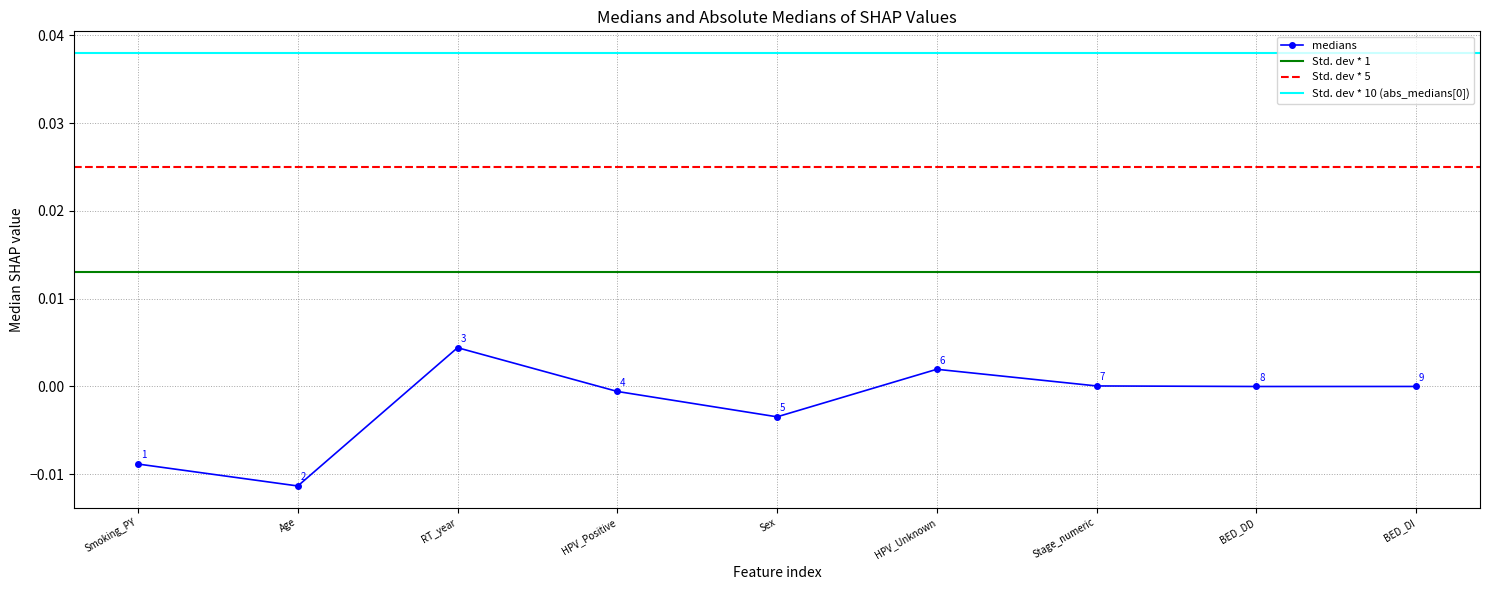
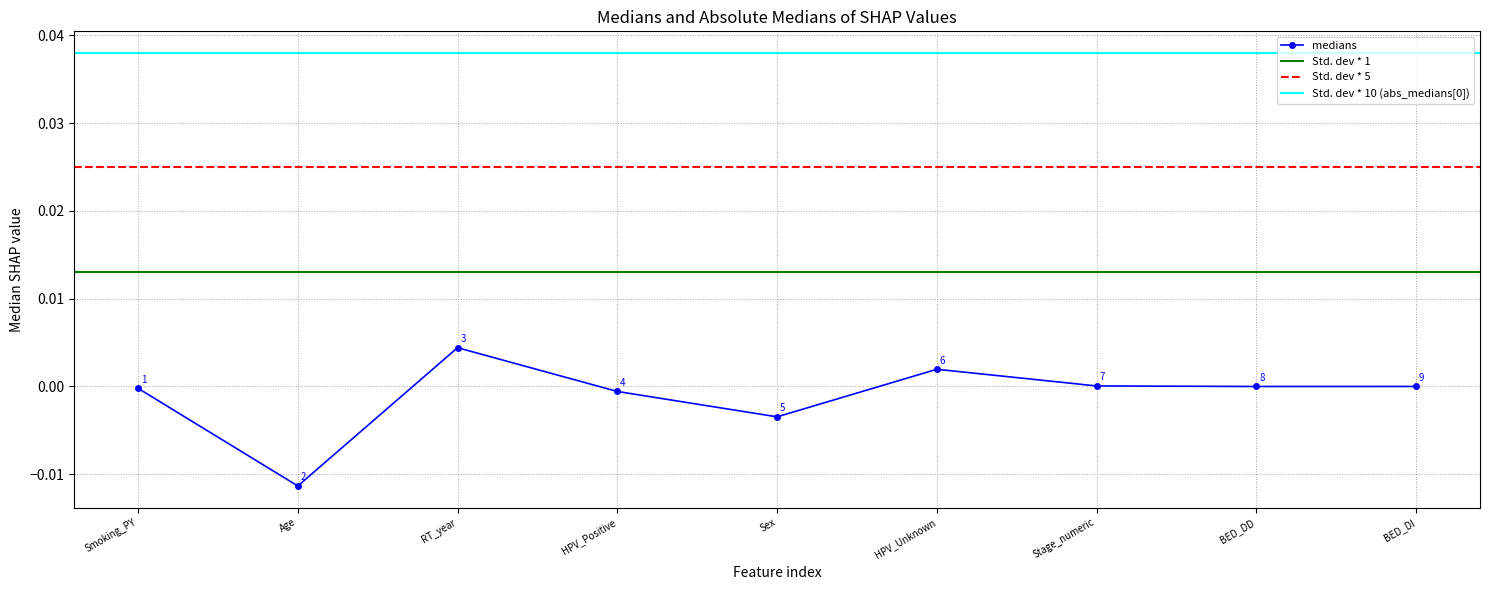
Smoking_PY: -0.009 -> 0.000
